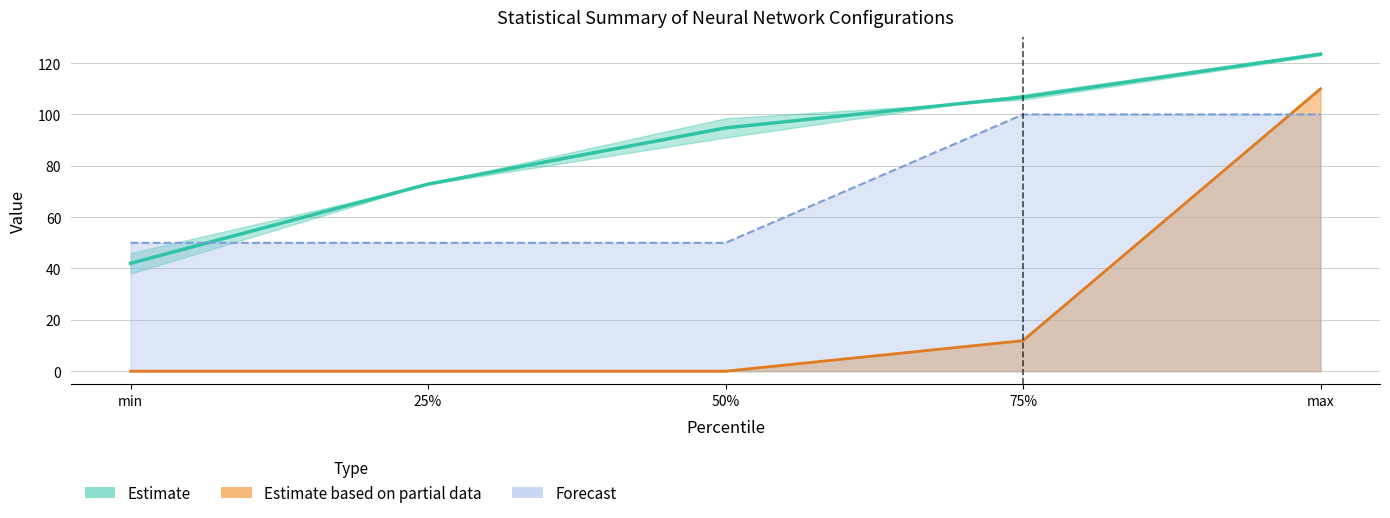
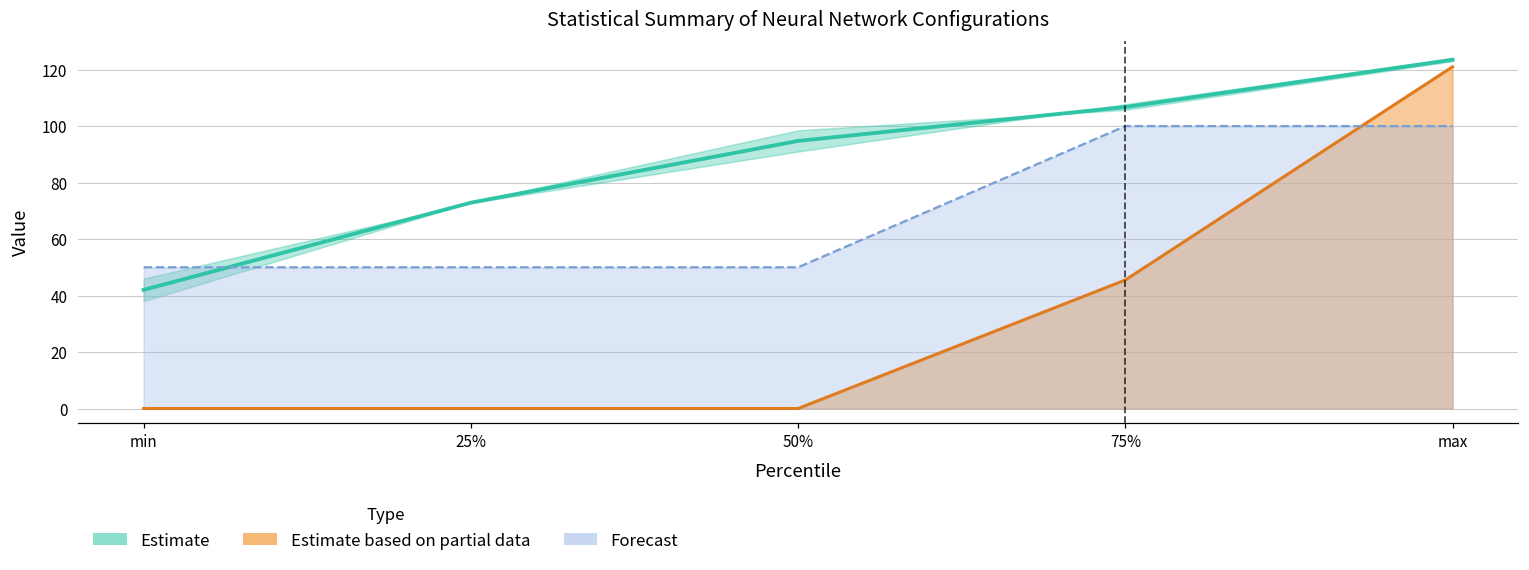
Estimate based on partial data, 75%: 12 -> 46
Estimate based on partial data, max: 110 -> 121
